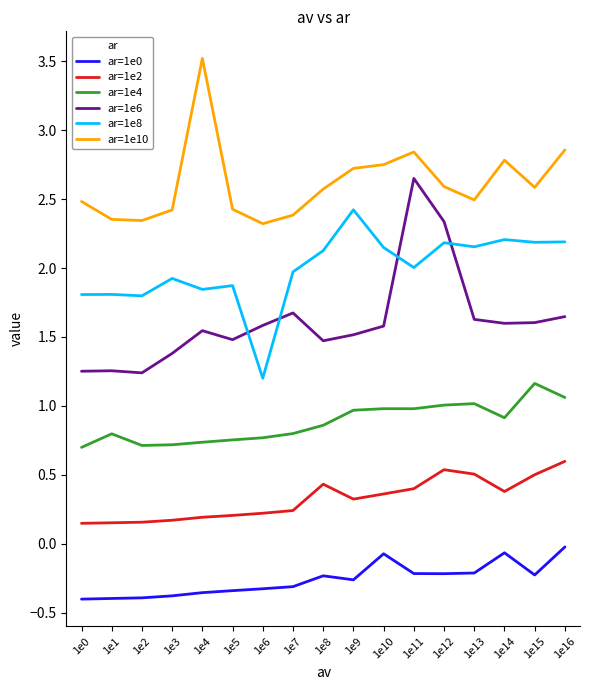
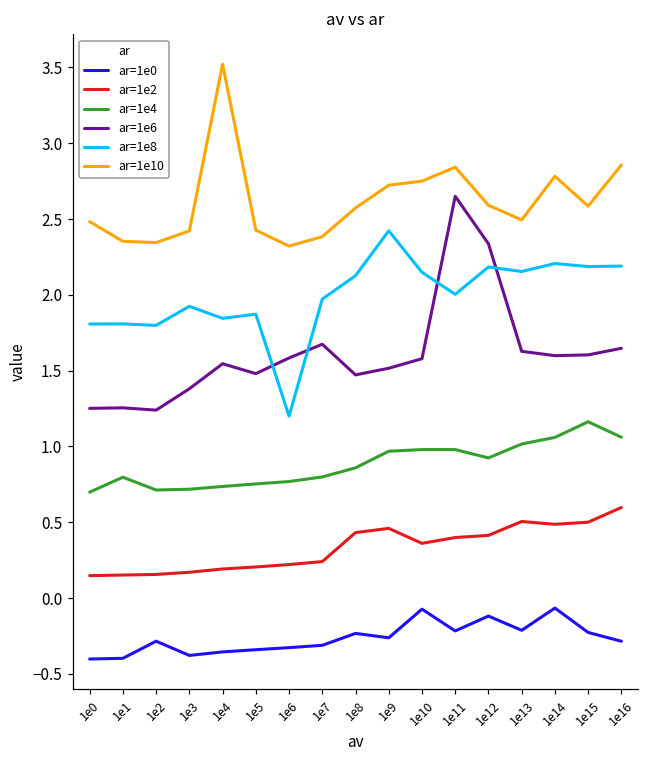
ar=1e0, 1e2: -0.39 -> -0.28
ar=1e2, 1e9: 0.32 -> 0.46
ar=1e0, 1e12: -0.22 -> -0.12
ar=1e2, 1e12: 0.54 -> 0.41
ar=1e4, 1e12: 1.01 -> 0.92
ar=1e2, 1e14: 0.38 -> 0.49
ar=1e4, 1e14: 0.91 -> 1.06
ar=1e0, 1e16: -0.02 -> -0.28
